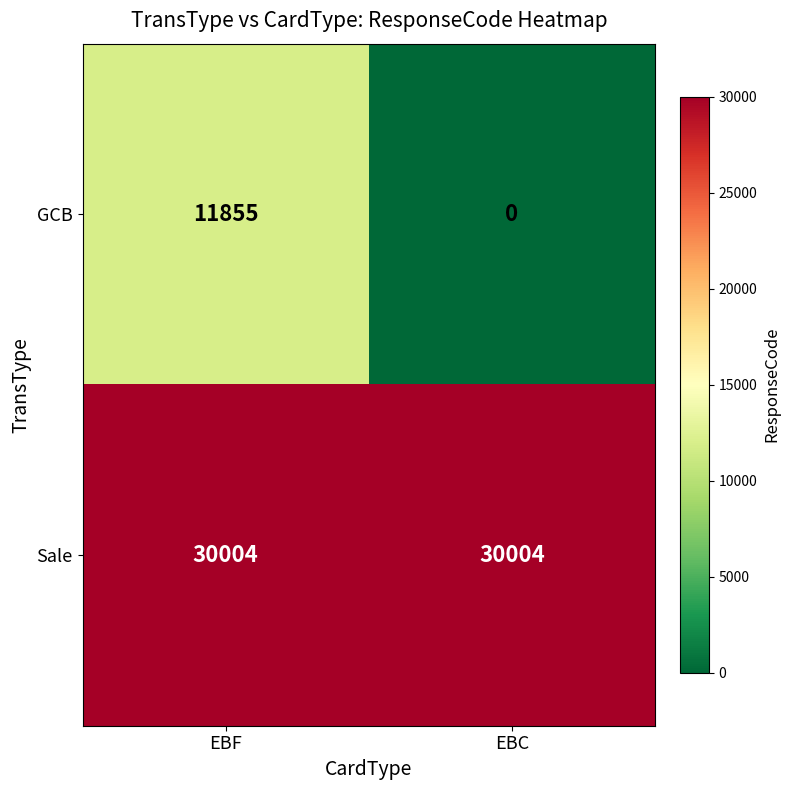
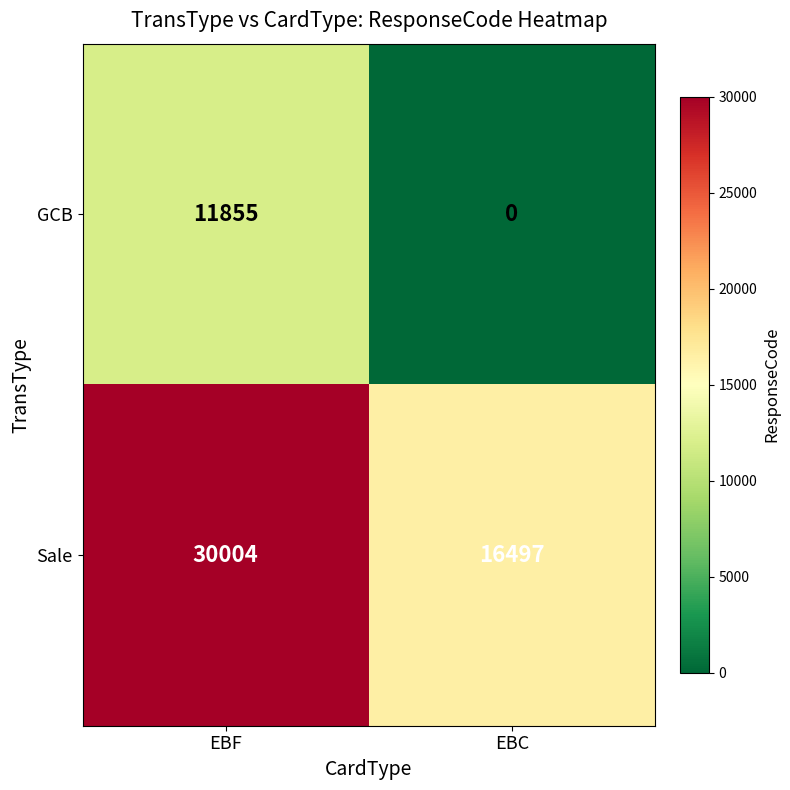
Sale, EBC: 30004 -> 16497
